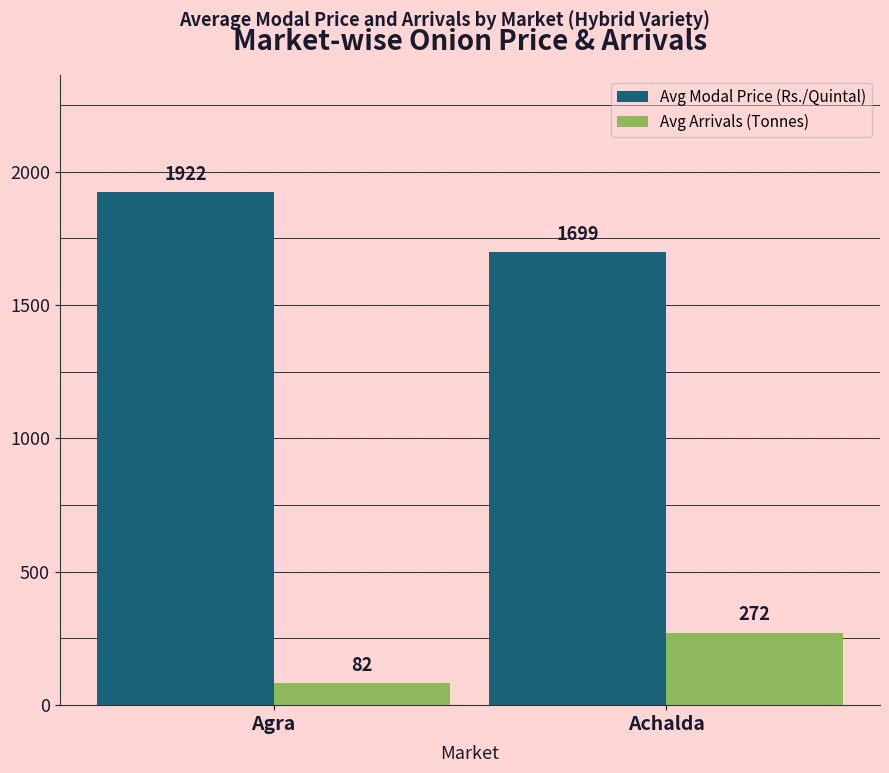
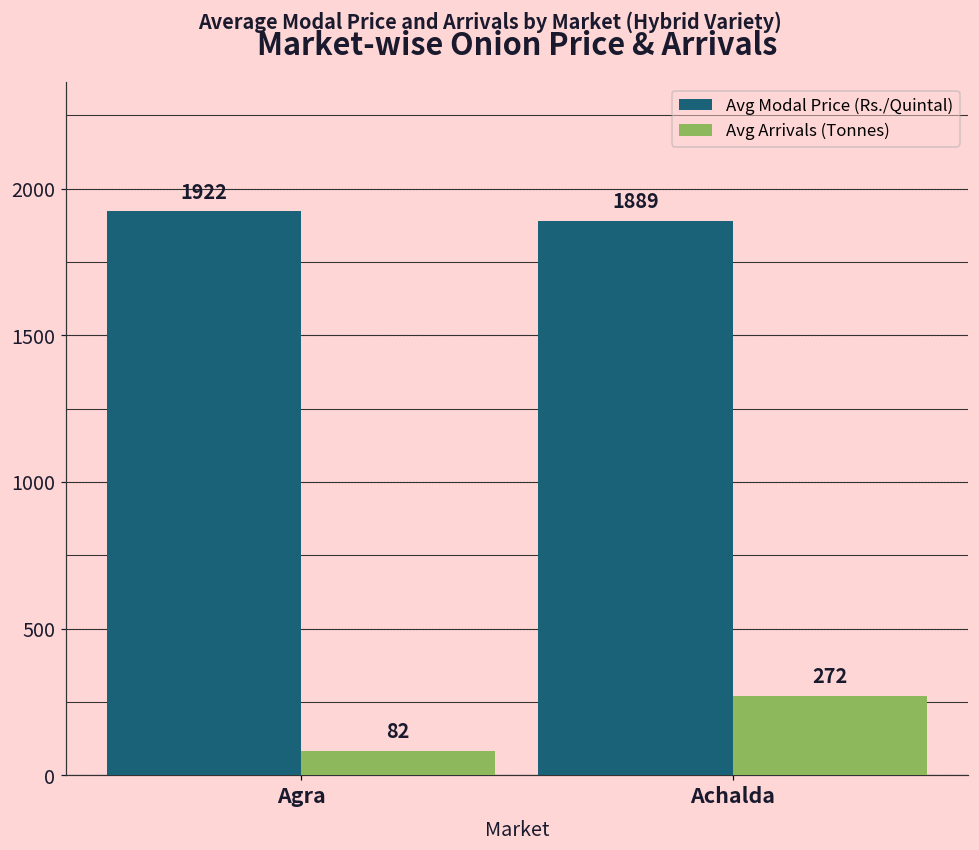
Avg Modal Price (Rs./Quintal), Achalda: 1699 -> 1889
